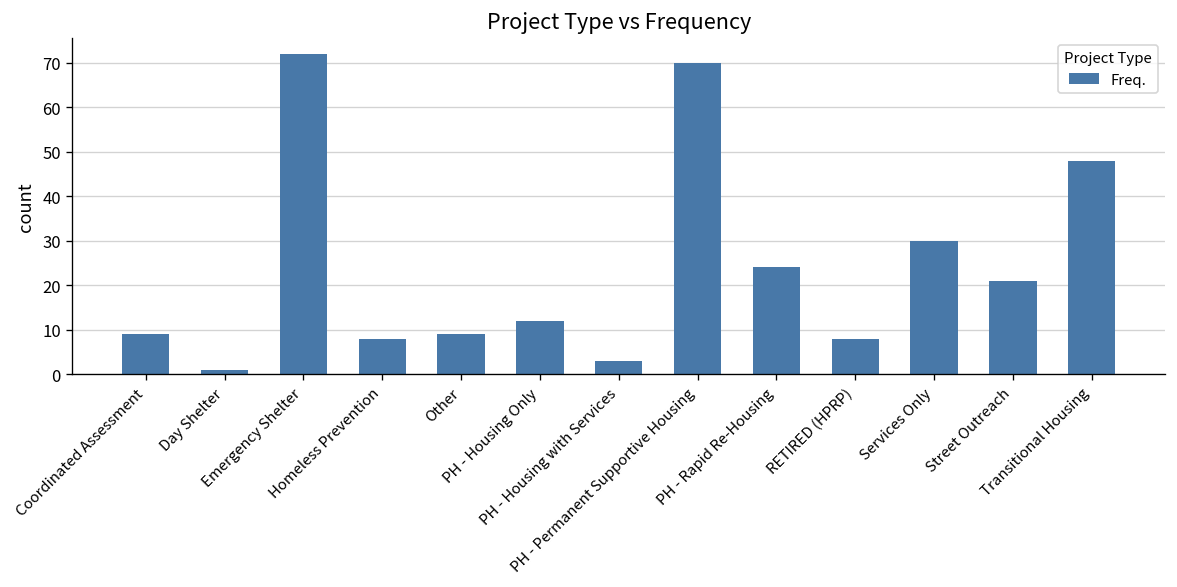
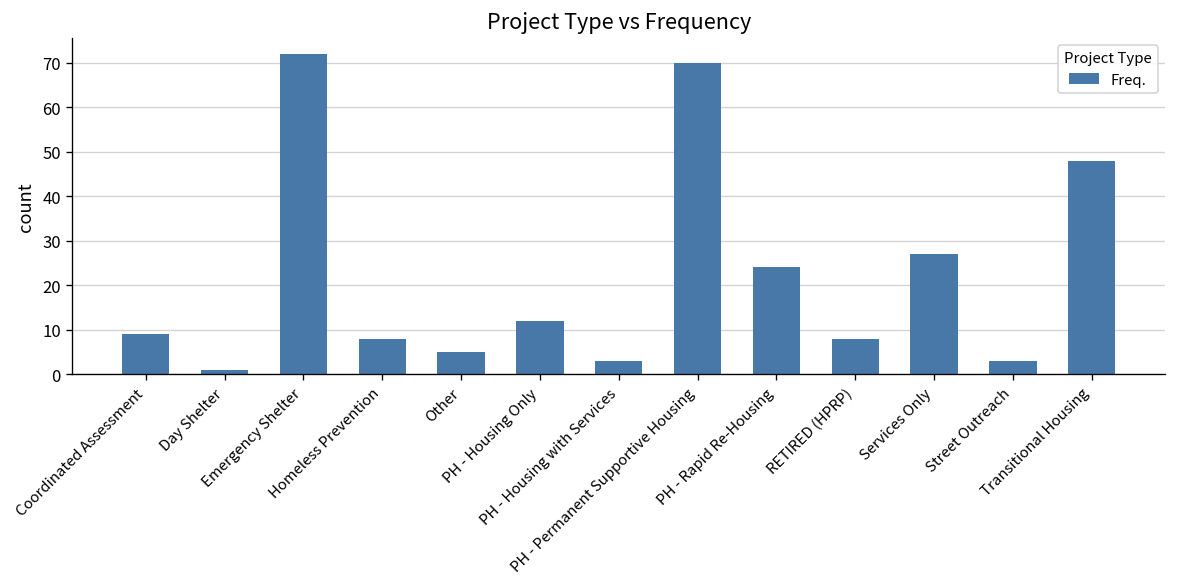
Other: 9 -> 5
Services Only: 30 -> 27
Street Outreach: 21 -> 3
